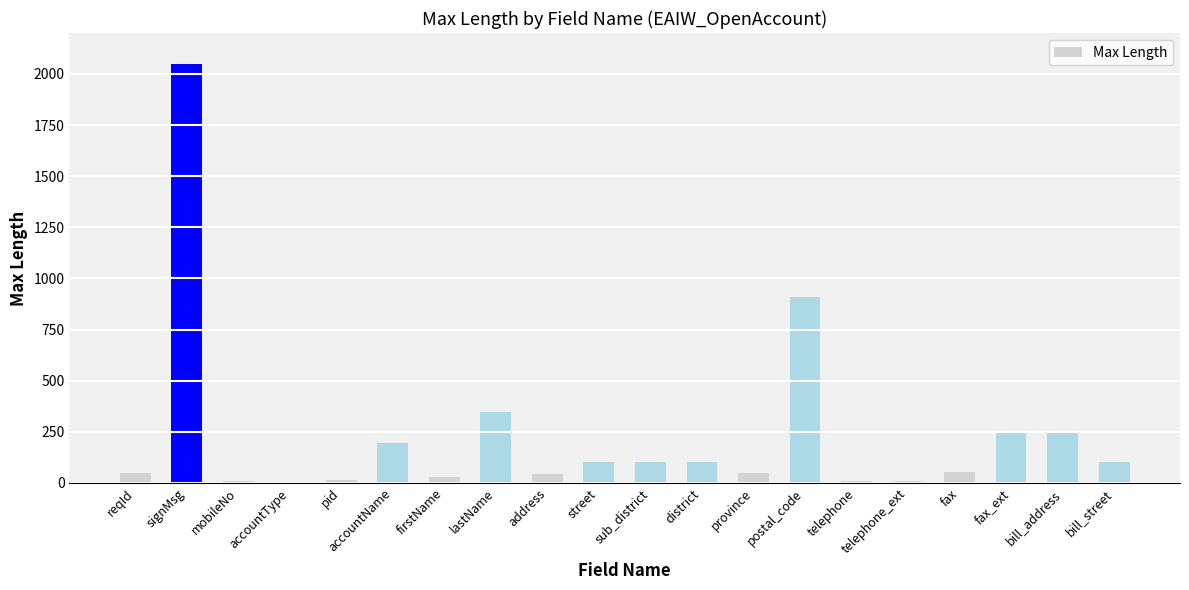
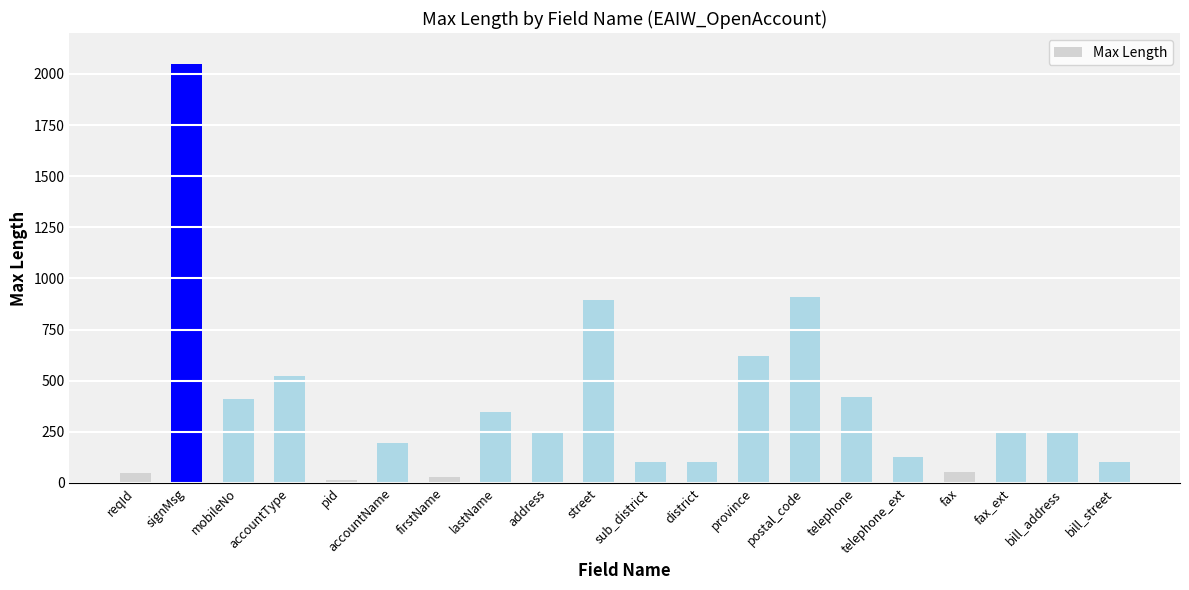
mobileNo: 10 -> 410
accountType: 0 -> 520
address: 40 -> 260
street: 100 -> 900
province: 50 -> 620
telephone: 10 -> 420
telephone_ext: 10 -> 130
